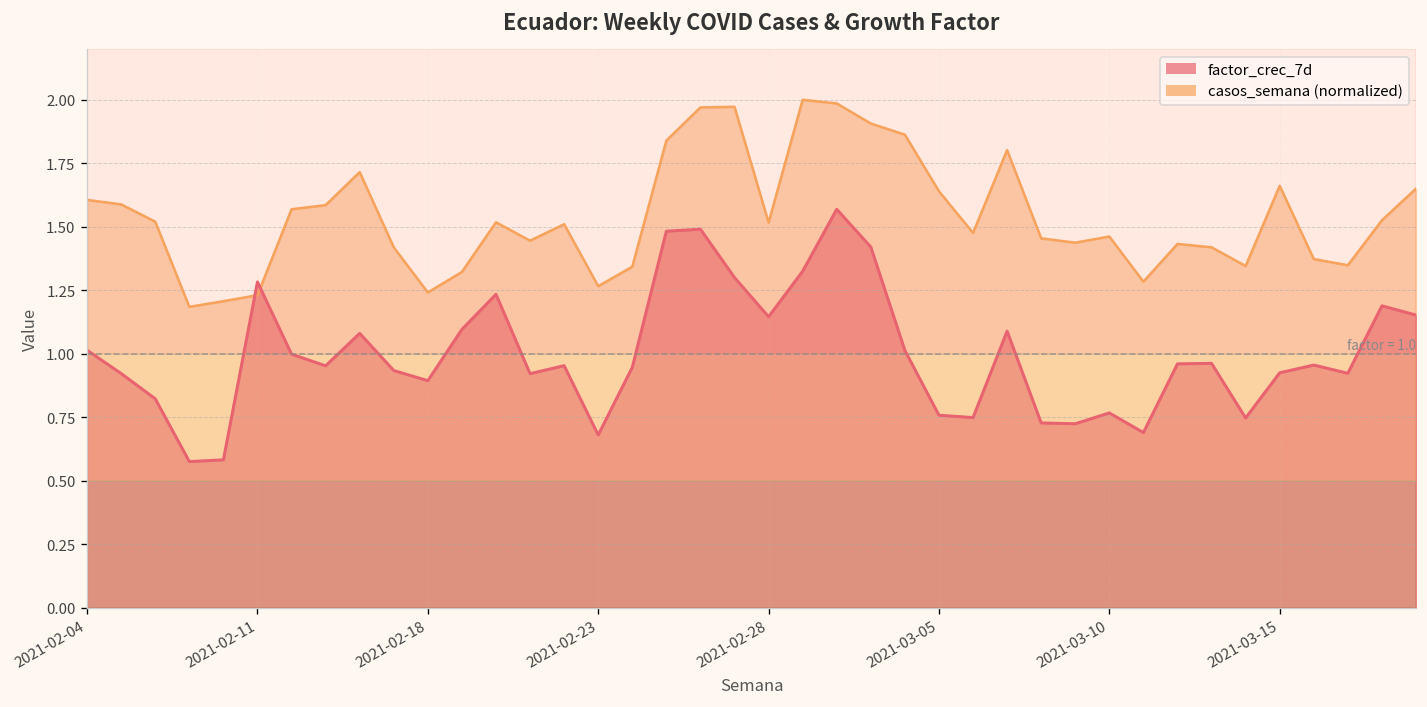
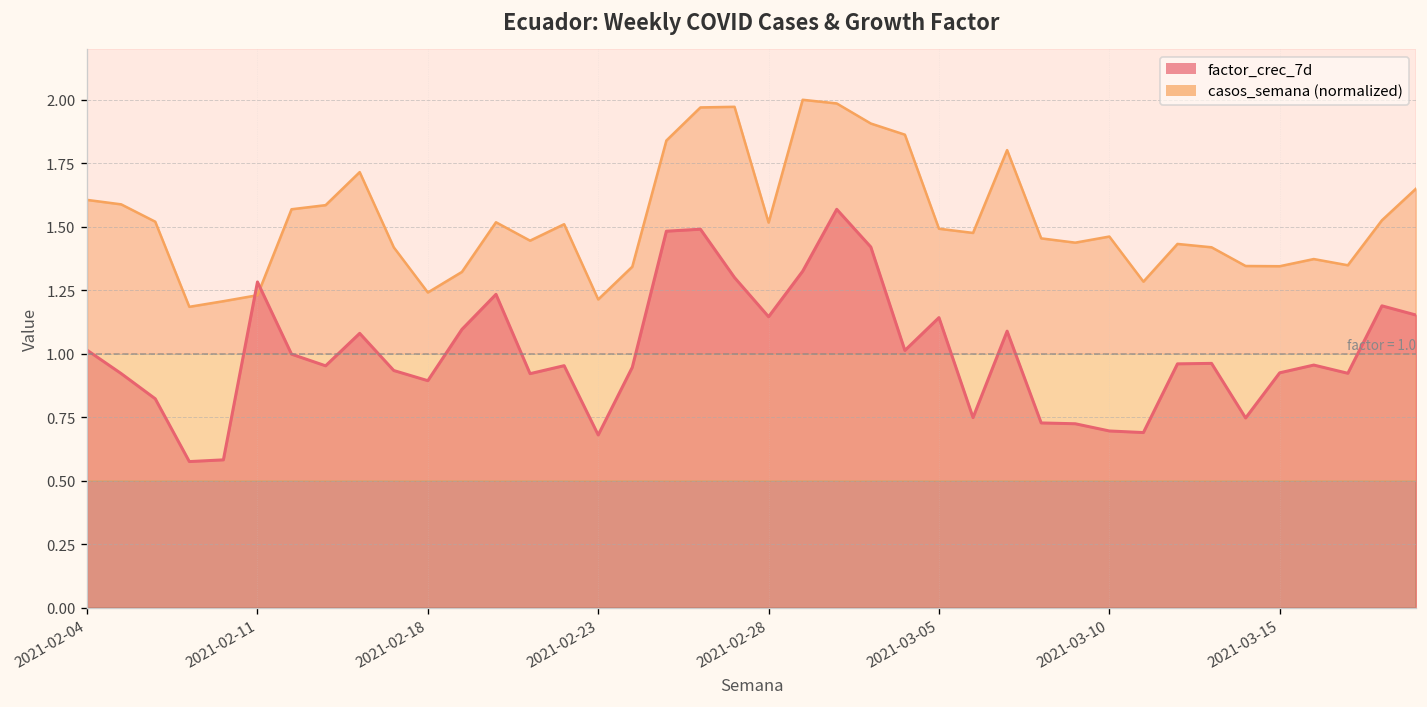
casos_semana (normalized), 2021-02-23: 1.27 -> 1.21
casos_semana (normalized), 2021-03-05: 1.64 -> 1.49
factor_crec_7d, 2021-03-05: 0.76 -> 1.14
factor_crec_7d, 2021-03-10: 0.77 -> 0.70
casos_semana (normalized), 2021-03-15: 1.66 -> 1.34
